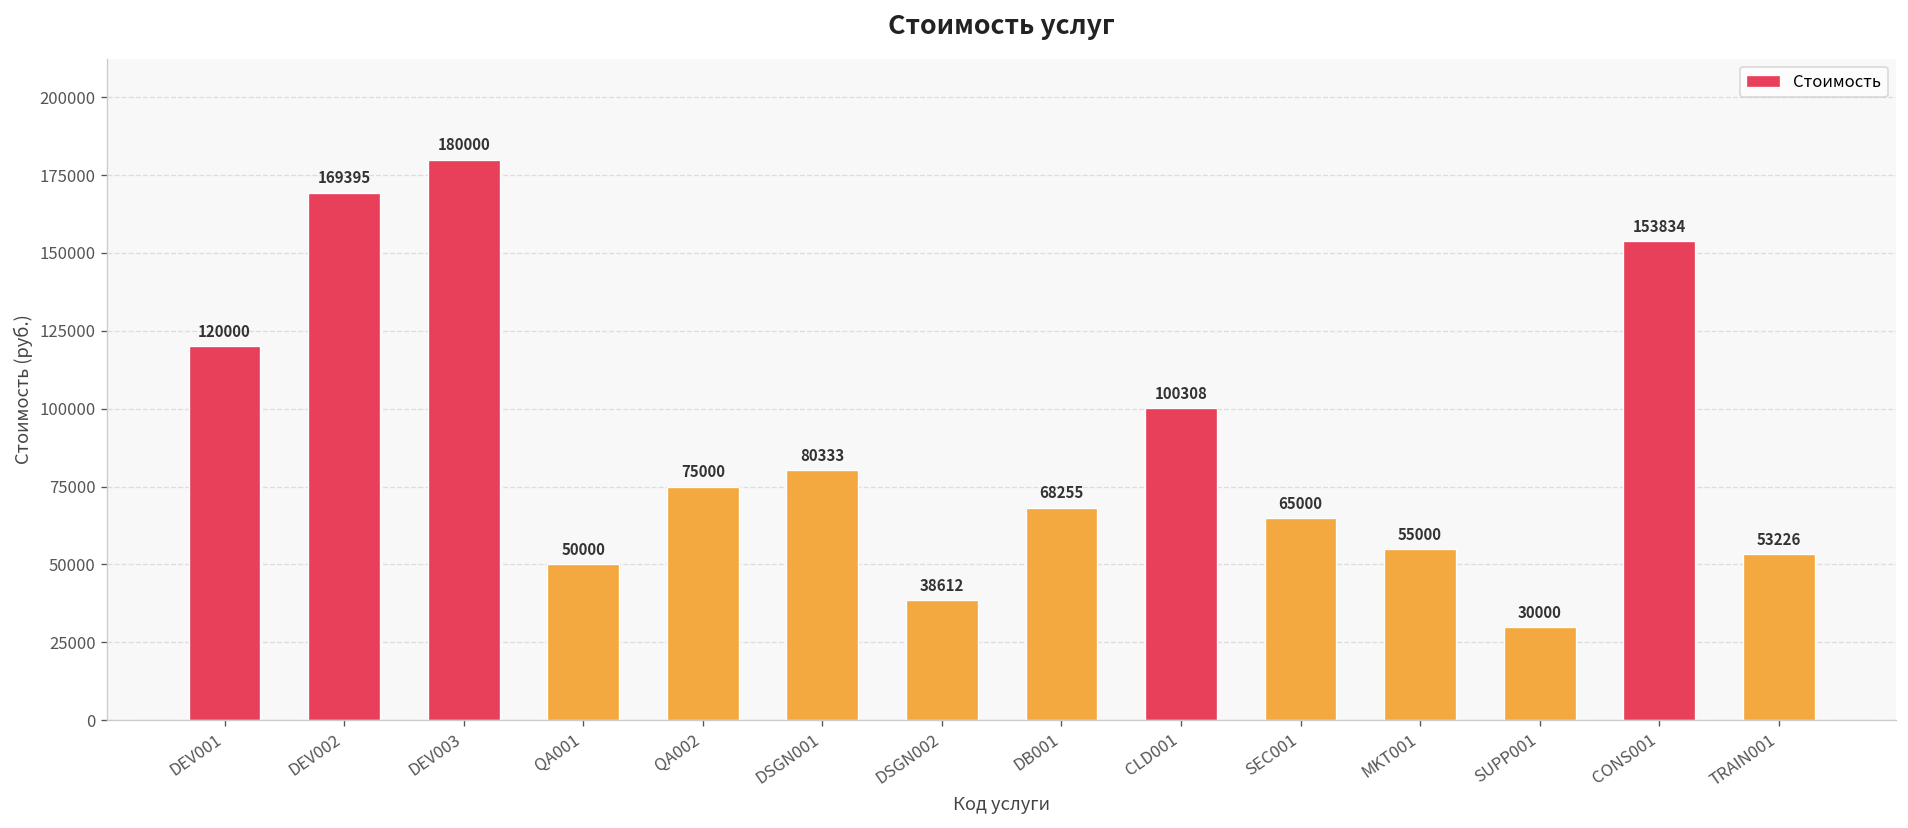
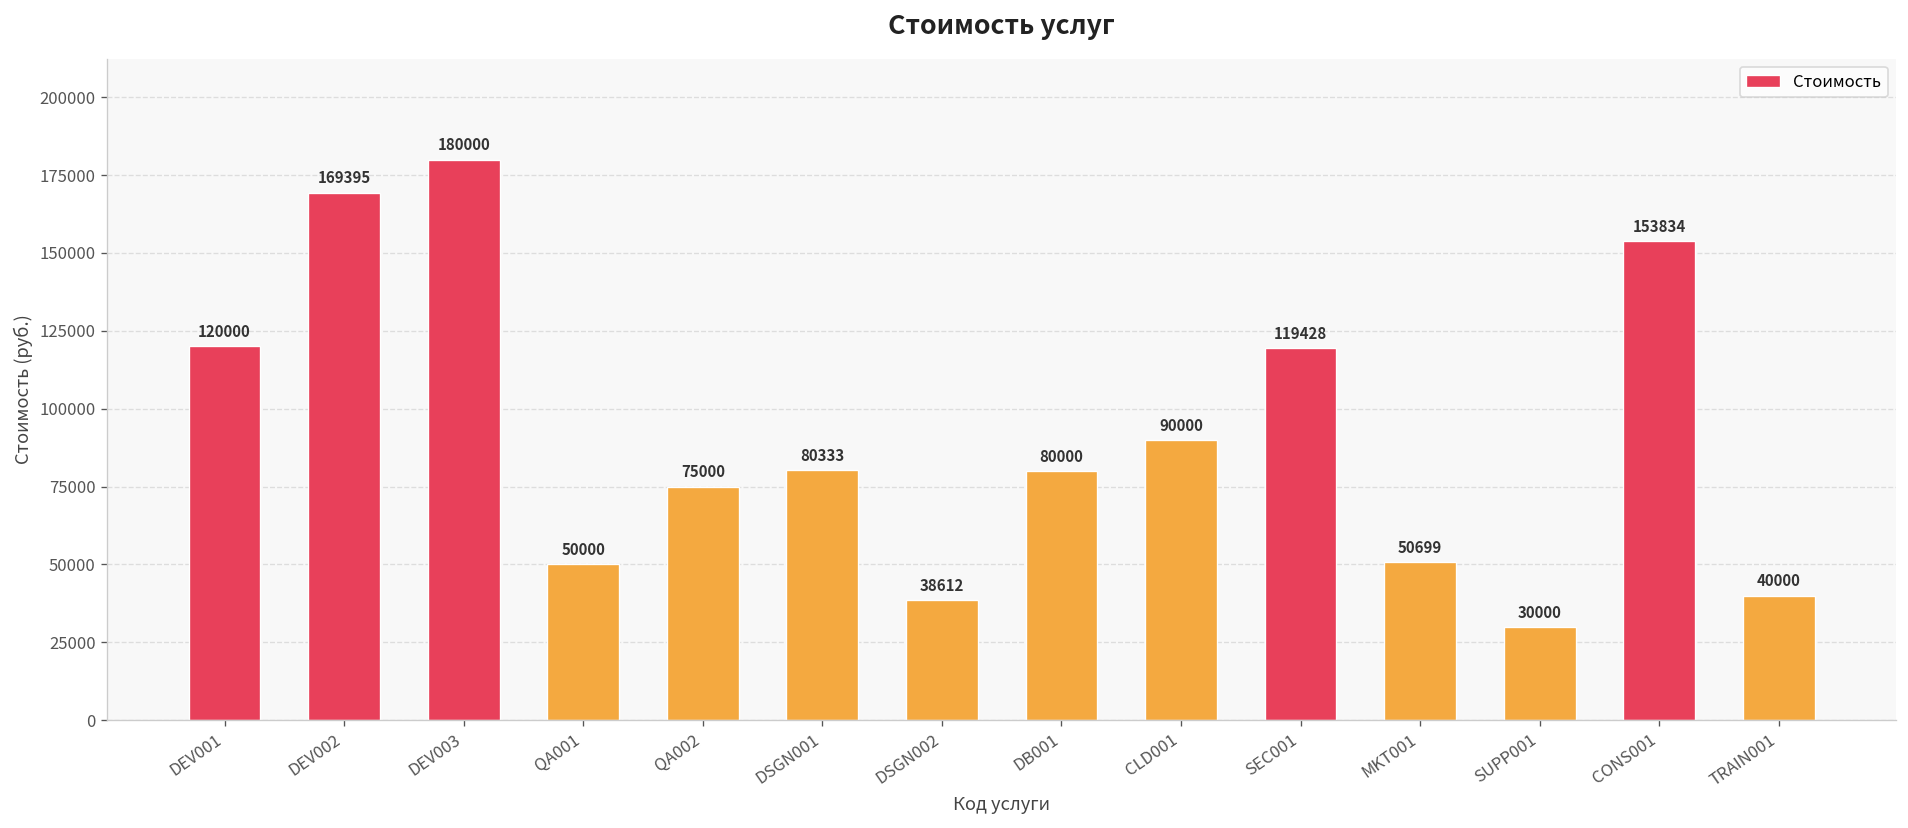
DB001: 68255 -> 80000
CLD001: 100308 -> 90000
SEC001: 65000 -> 119428
MKT001: 55000 -> 50699
TRAIN001: 53226 -> 40000
